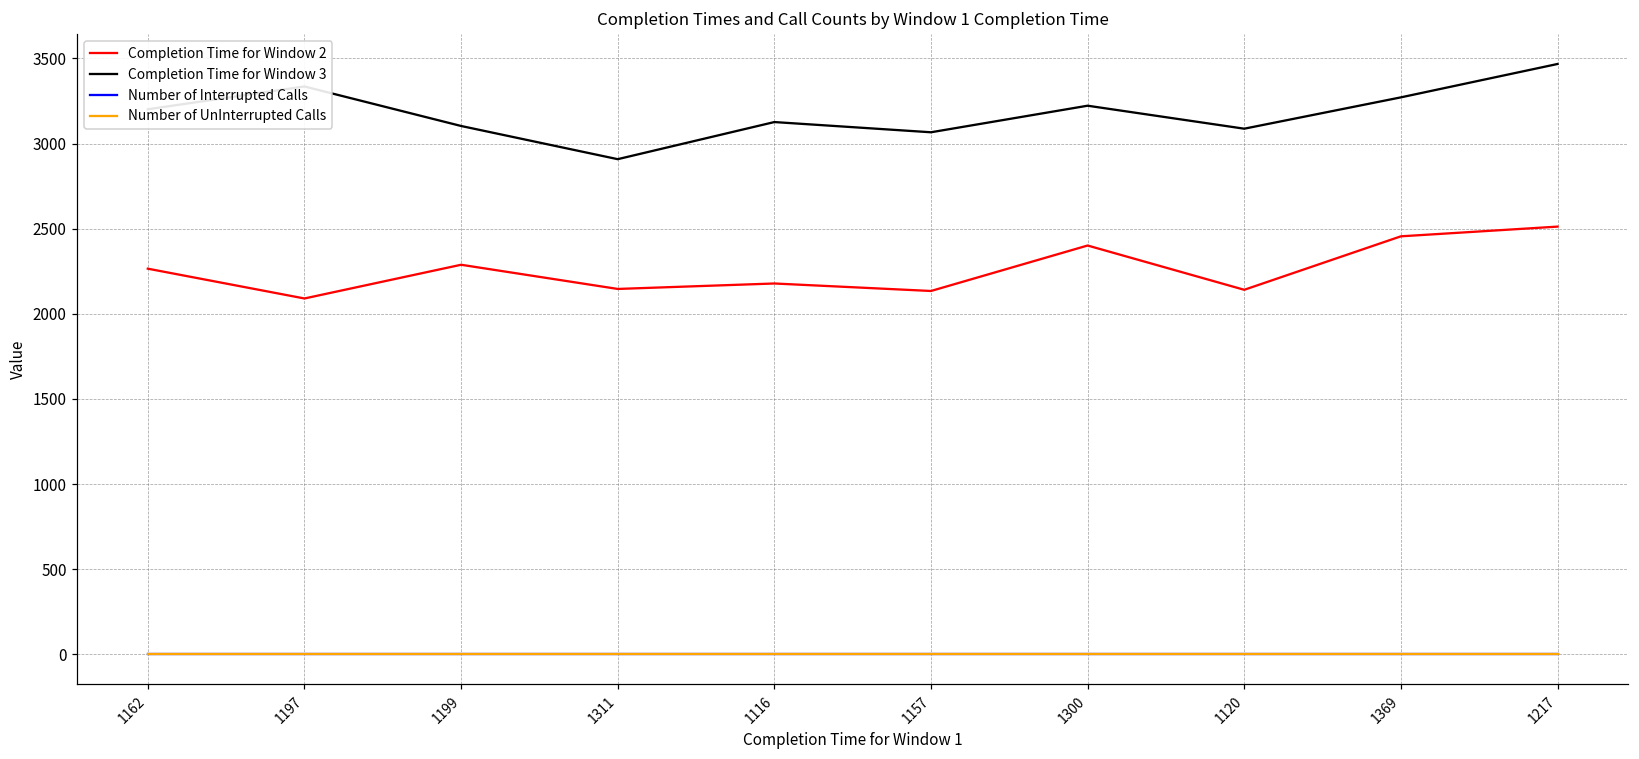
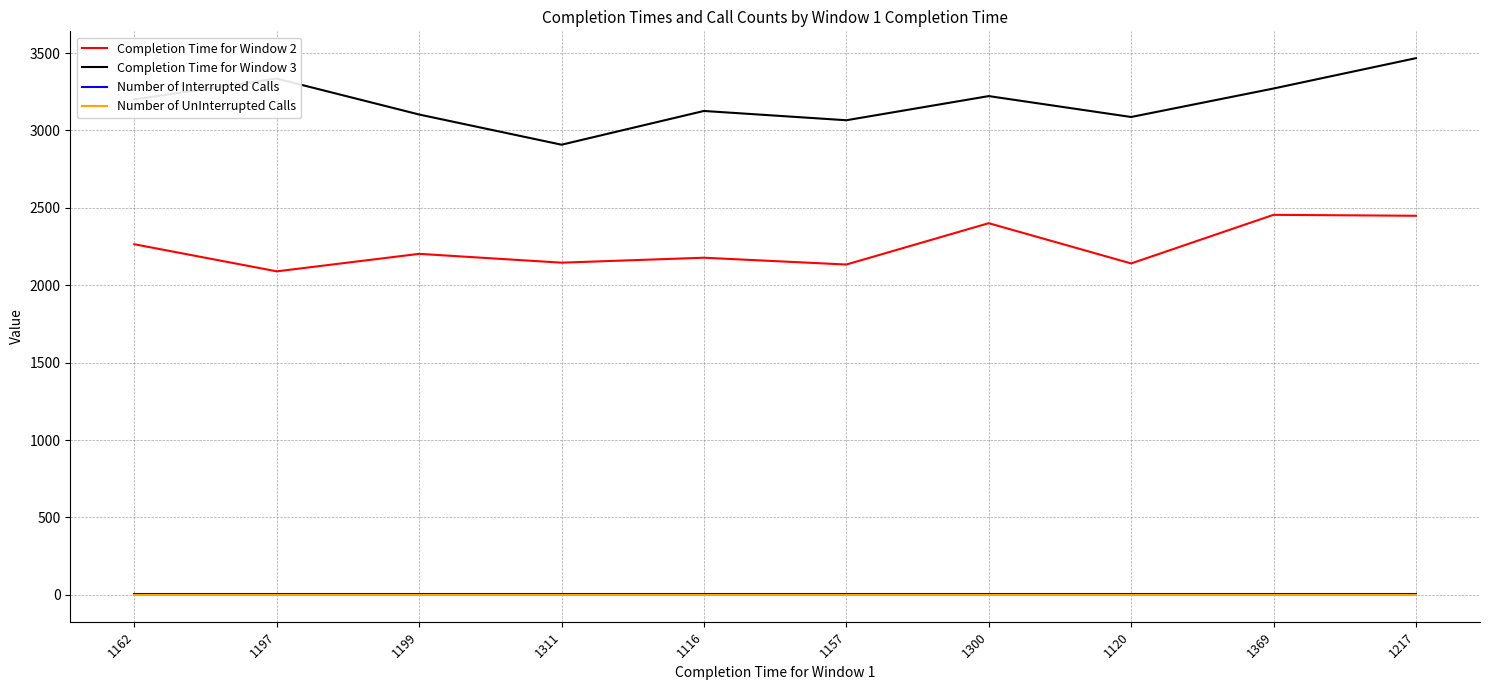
Completion Time for Window 2, 1199: 2290 -> 2200
Completion Time for Window 2, 1217: 2510 -> 2450
